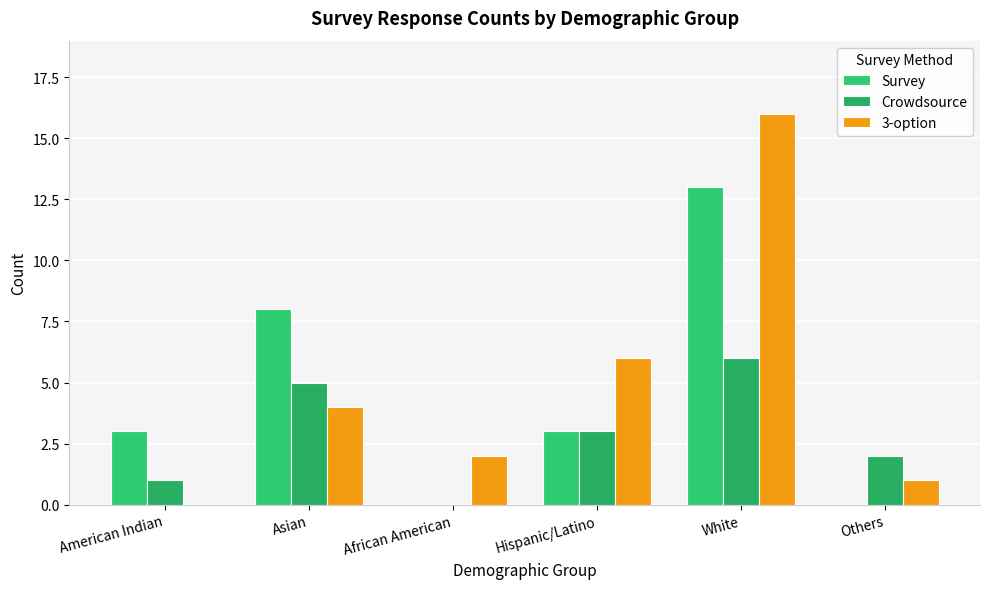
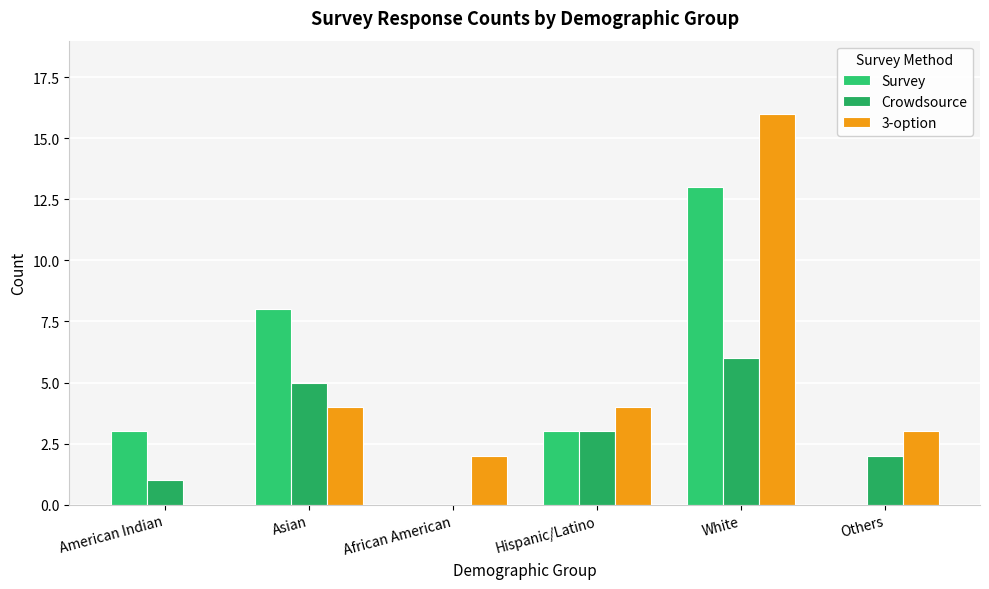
3-option, Hispanic/Latino: 6 -> 4
3-option, Others: 1 -> 3
